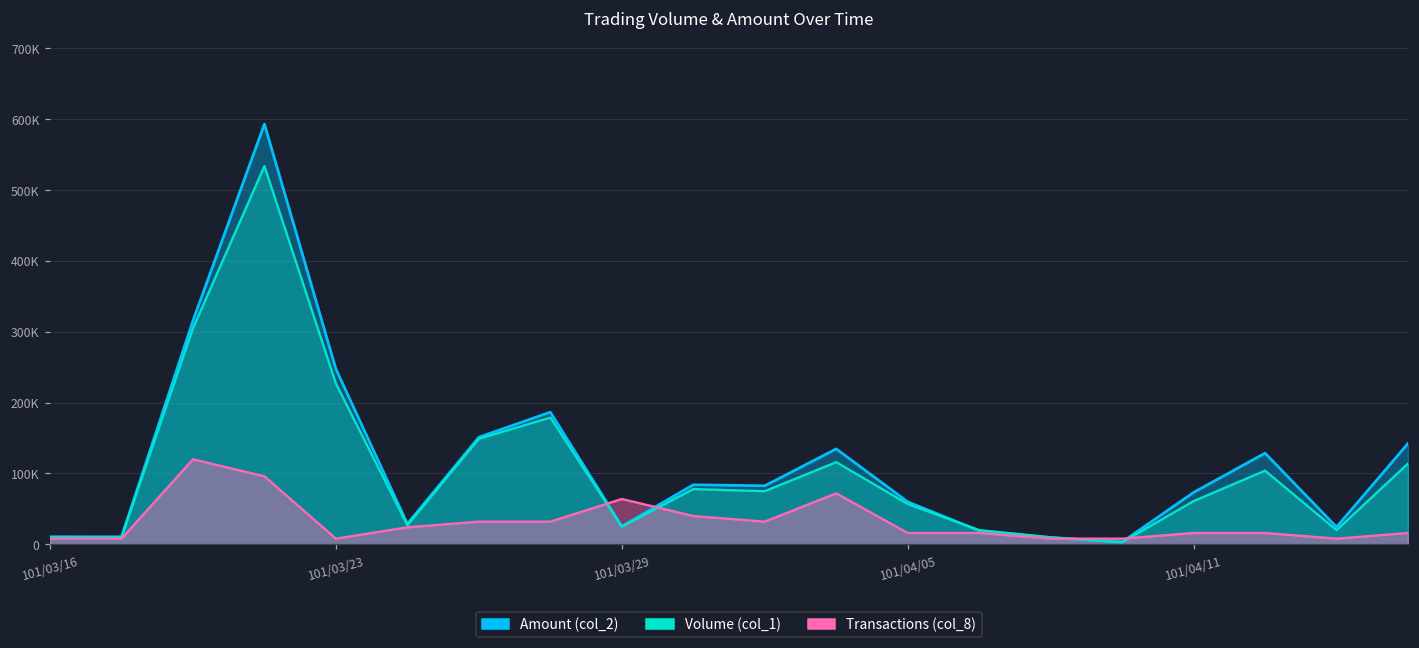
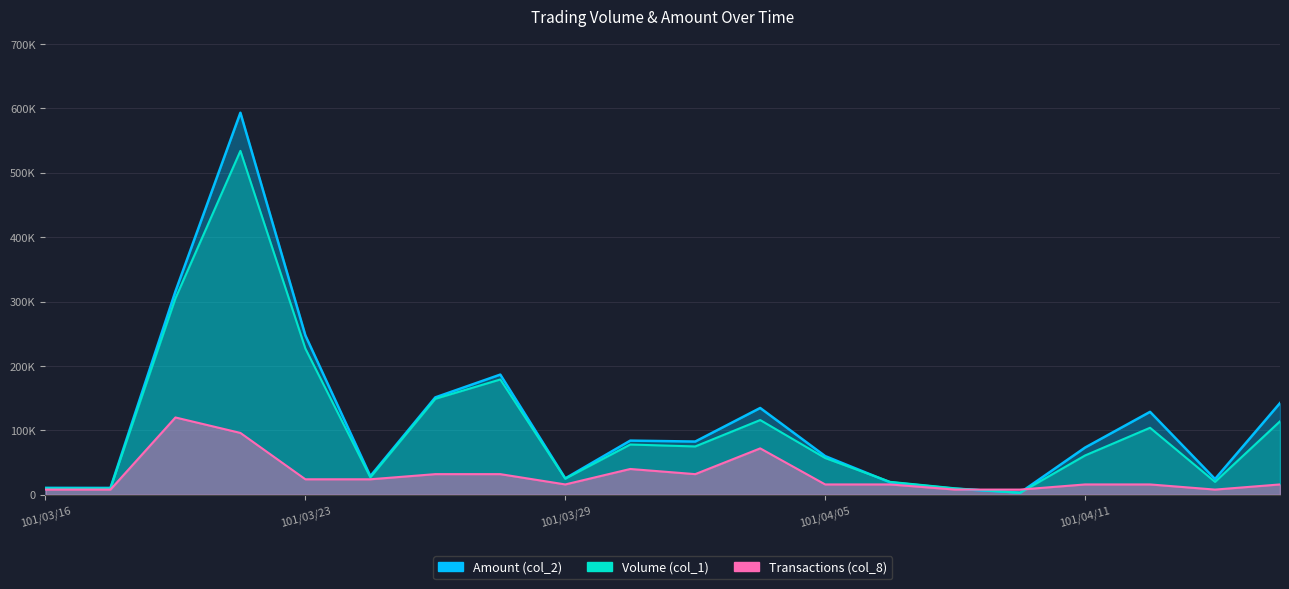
Transactions (col_8), 101/03/23: 10000 -> 20000
Transactions (col_8), 101/03/29: 60000 -> 20000
